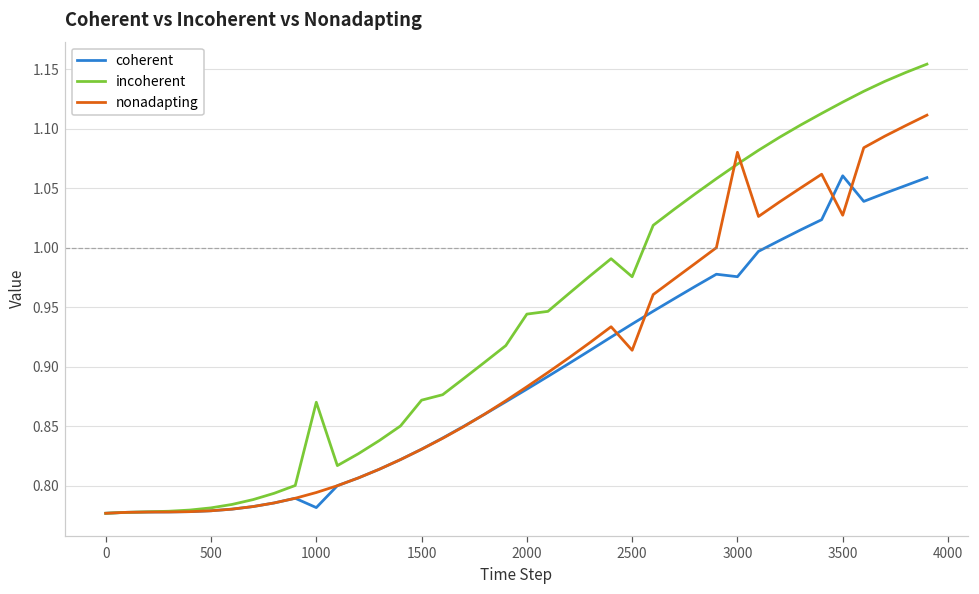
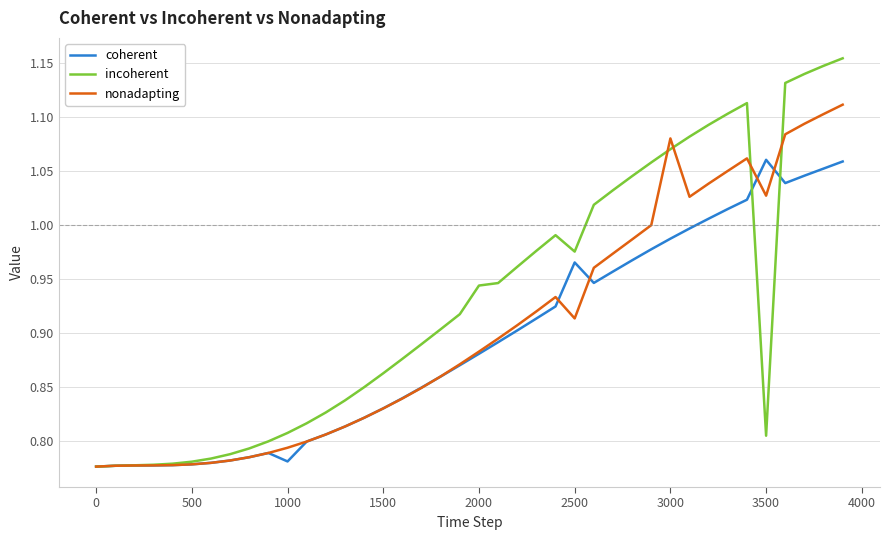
incoherent, 1000: 0.870 -> 0.808
incoherent, 1500: 0.872 -> 0.863
coherent, 2500: 0.936 -> 0.965
coherent, 3000: 0.976 -> 0.987
incoherent, 3500: 1.122 -> 0.805
